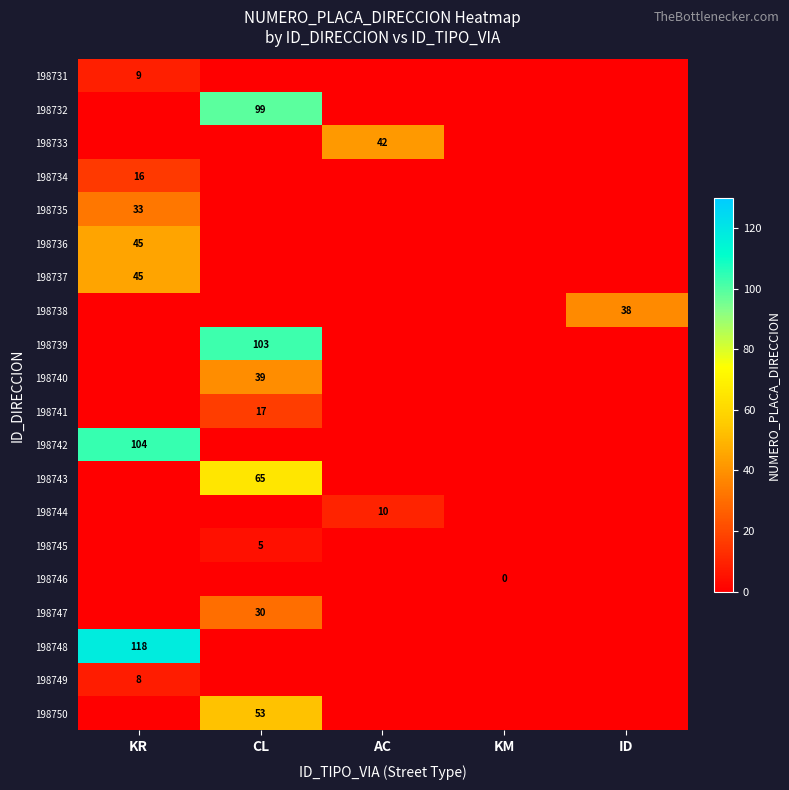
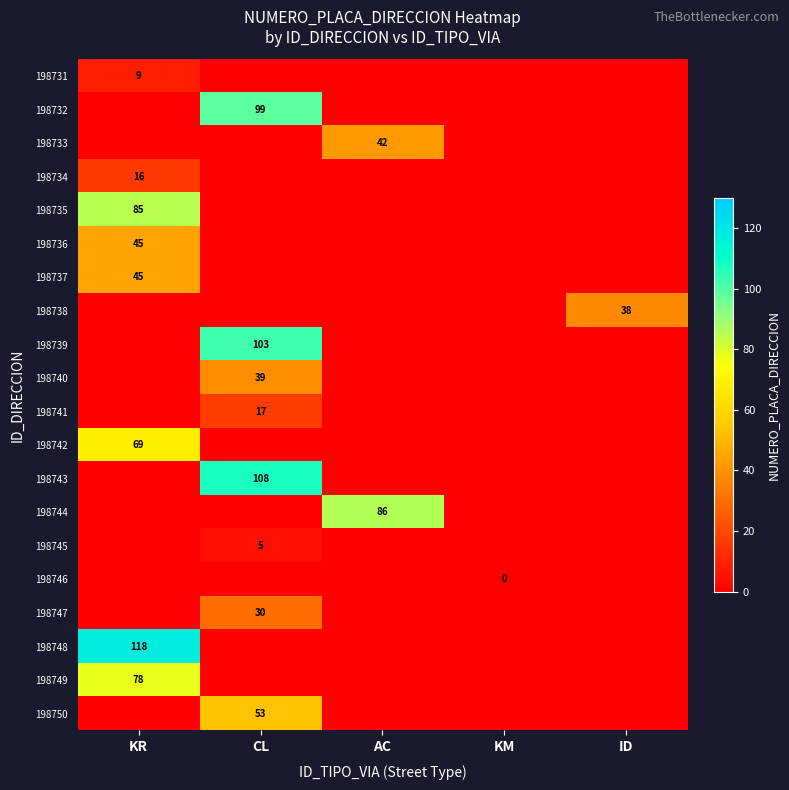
198735, KR: 33 -> 85
198742, KR: 104 -> 69
198743, CL: 65 -> 108
198744, AC: 10 -> 86
198749, KR: 8 -> 78
